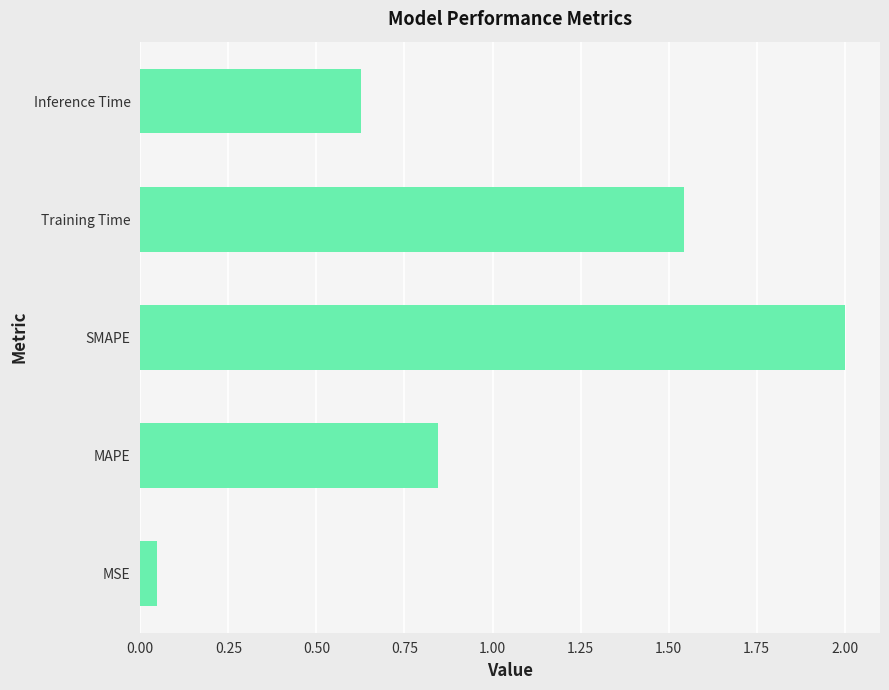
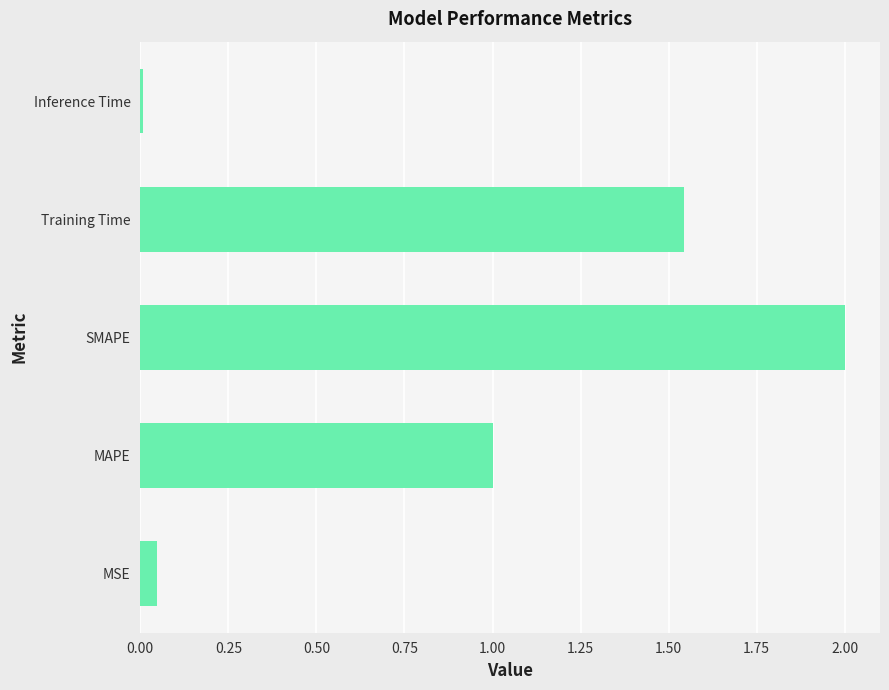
Inference Time: 0.63 -> 0.01
MAPE: 0.85 -> 1.00
